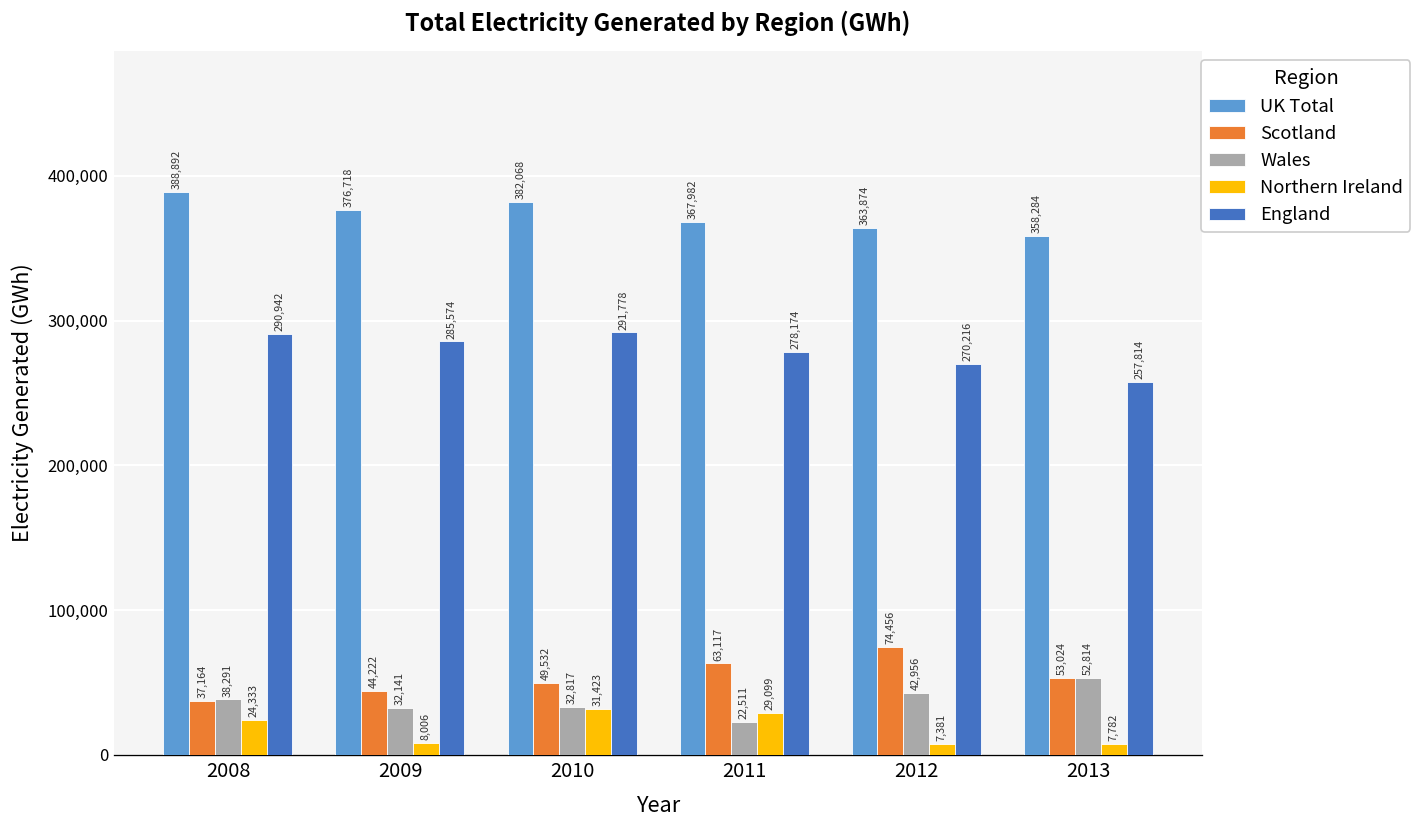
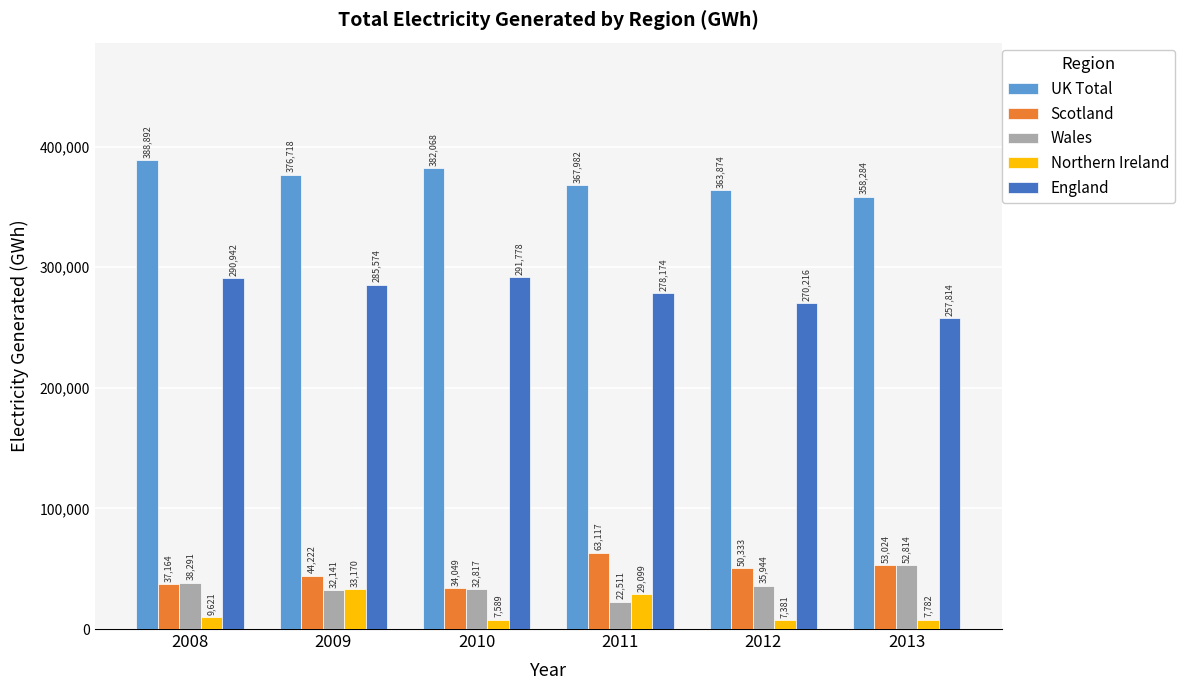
Northern Ireland, 2008: 24,333 -> 9,621
Northern Ireland, 2009: 8,006 -> 33,170
Scotland, 2010: 49,532 -> 34,049
Northern Ireland, 2010: 31,423 -> 7,589
Scotland, 2012: 74,456 -> 50,333
Wales, 2012: 42,956 -> 35,944
